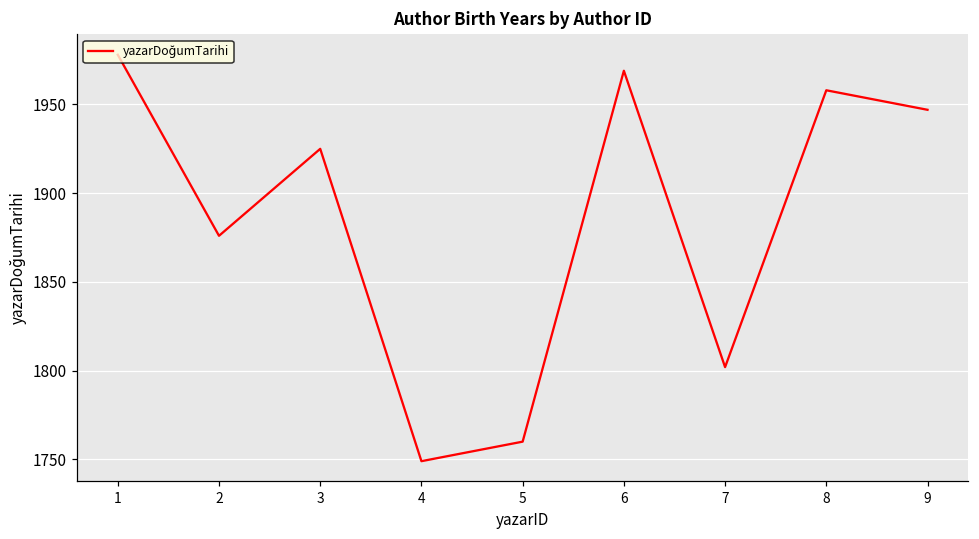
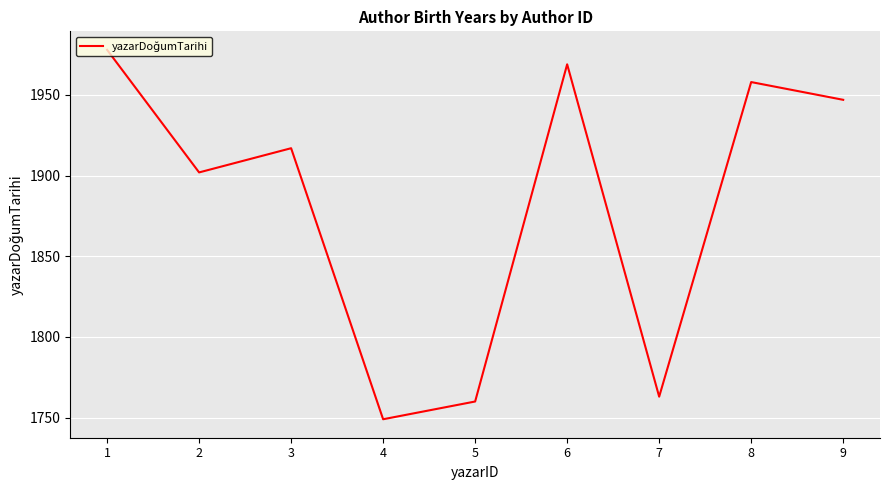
2: 1876 -> 1902
3: 1925 -> 1917
7: 1802 -> 1763
